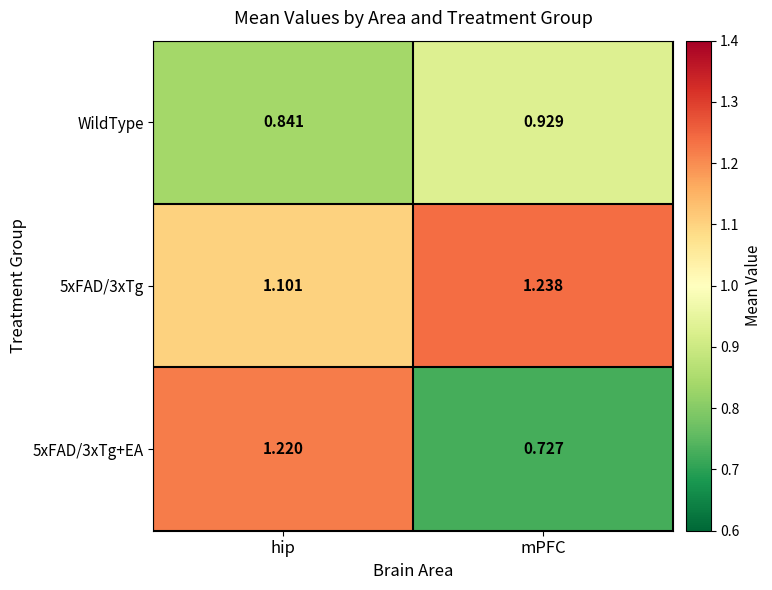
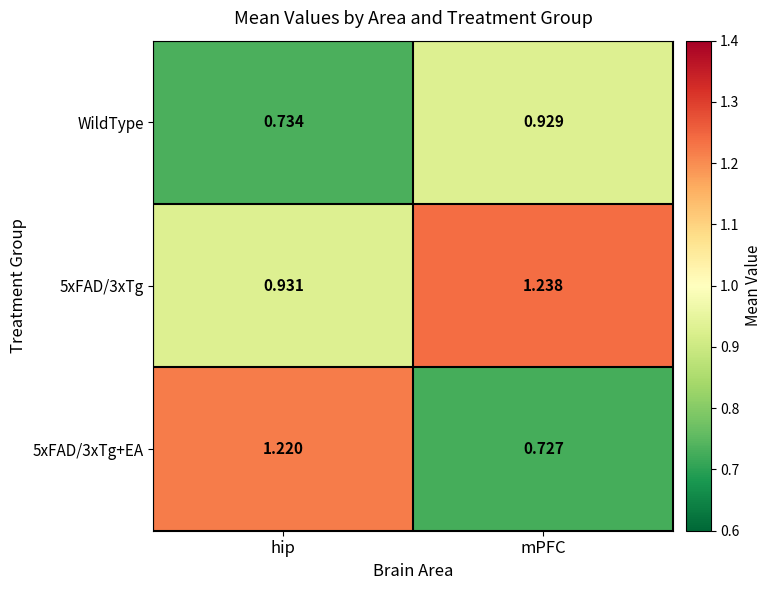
WildType, hip: 0.841 -> 0.734
5xFAD/3xTg, hip: 1.101 -> 0.931
